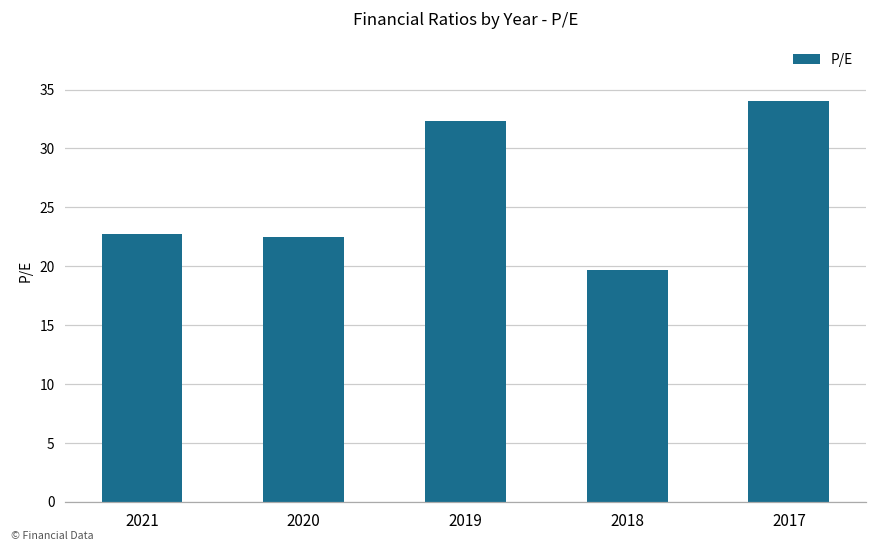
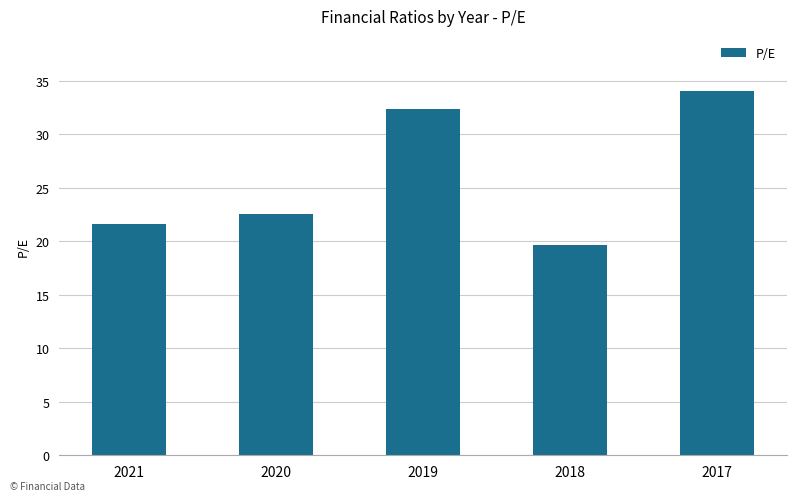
2021: 22.7 -> 21.6
